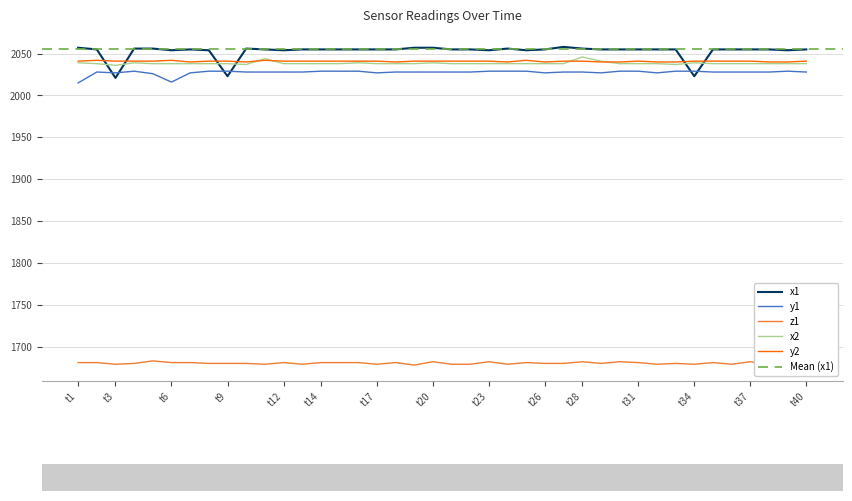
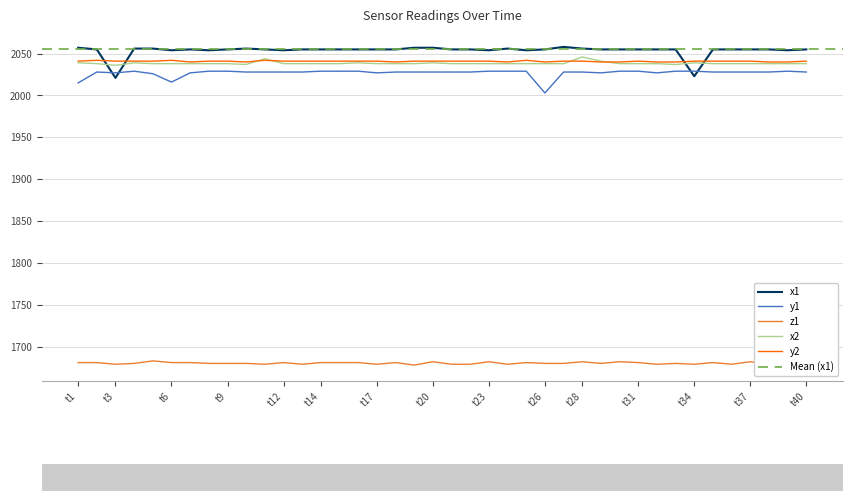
x1, t9: 2020 -> 2060
y1, t26: 2030 -> 2000
